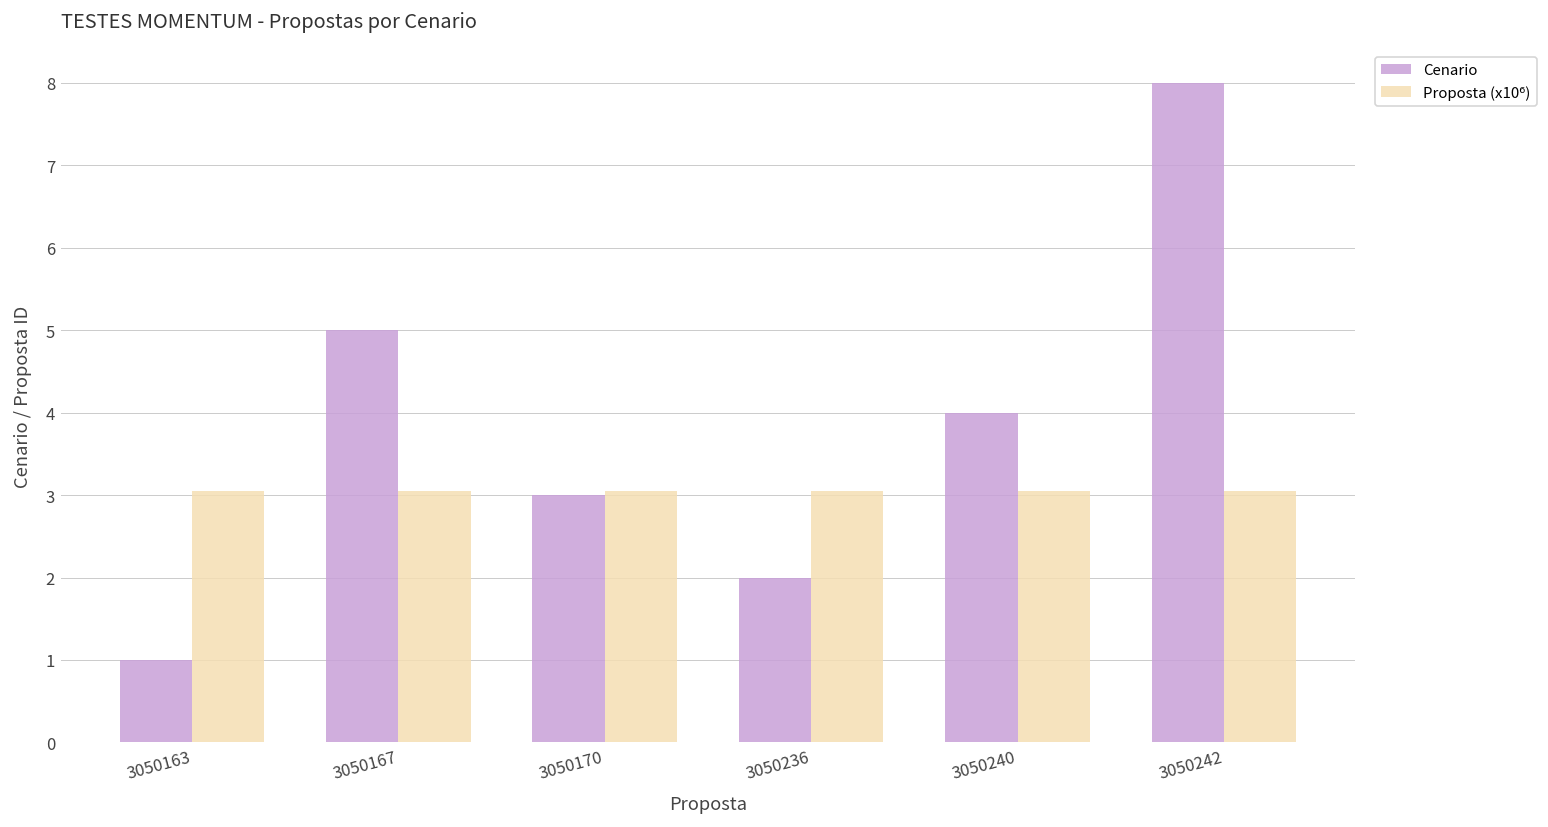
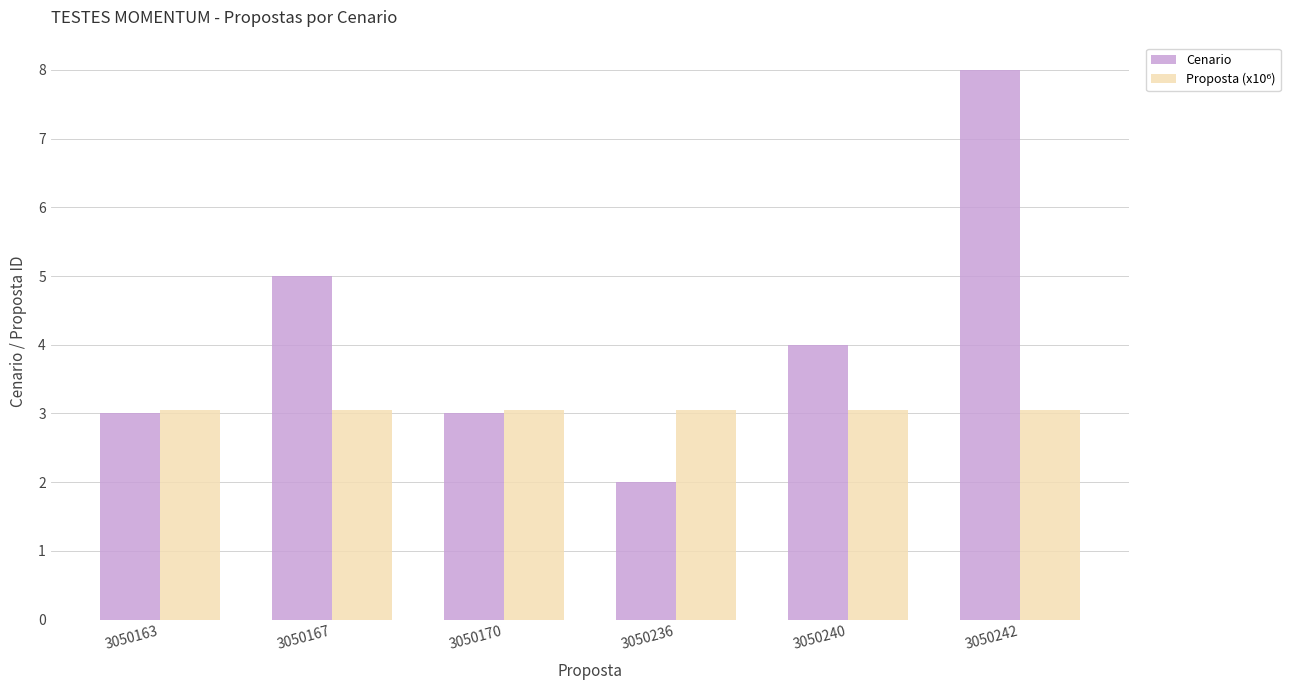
Cenario, 3050163: 1 -> 3
